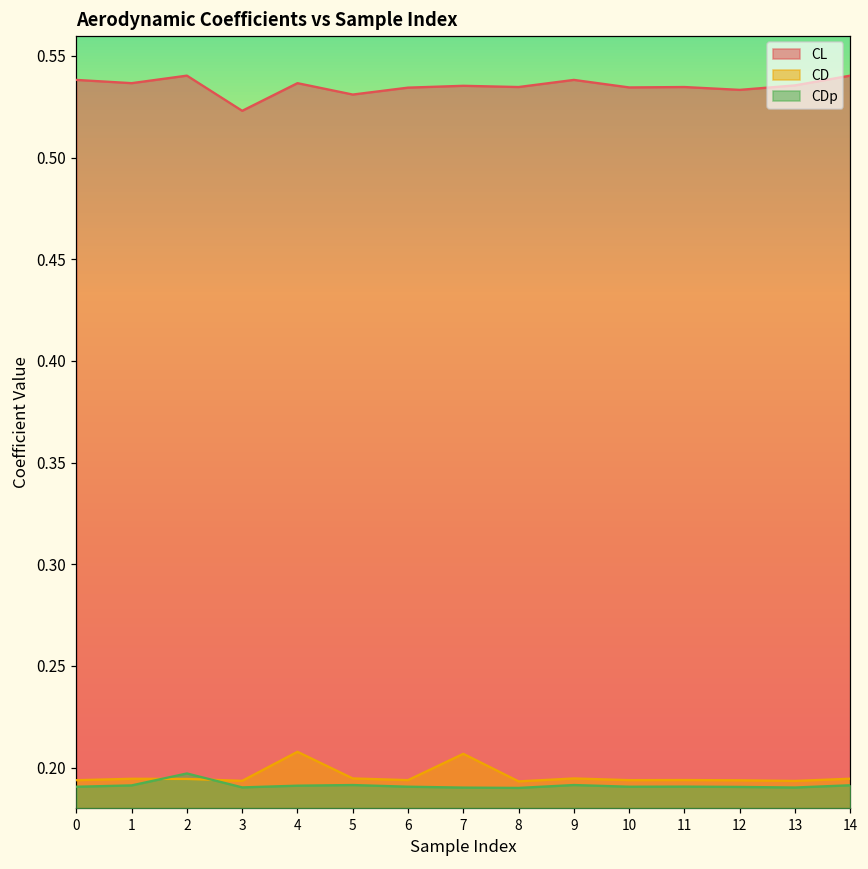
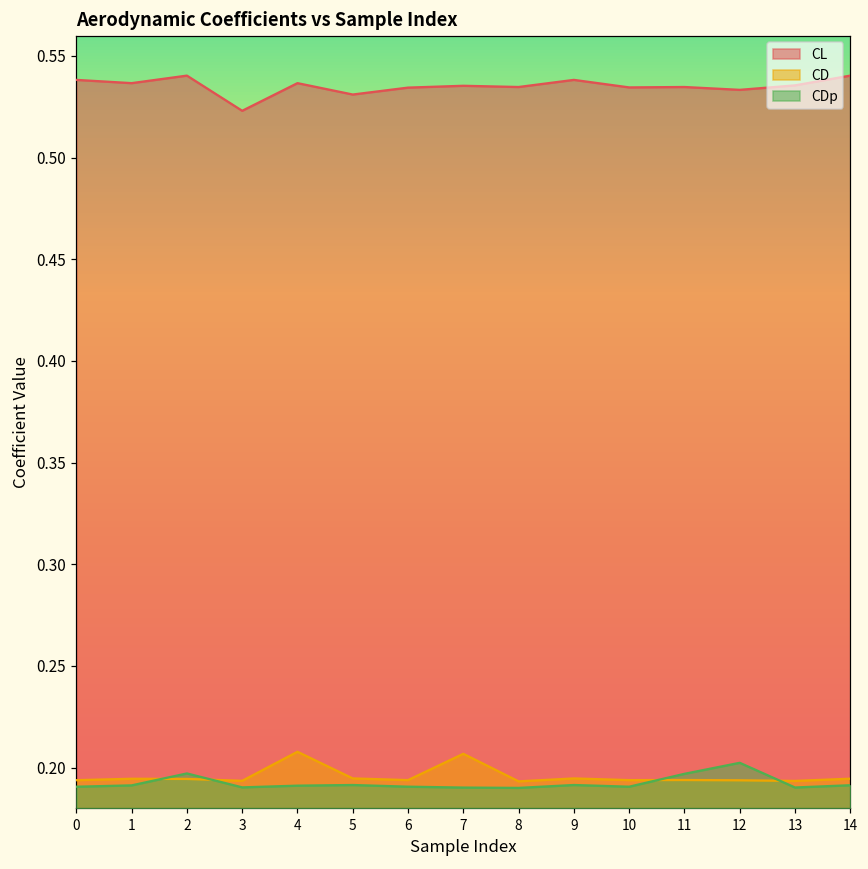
CDp, 11: 0.191 -> 0.197
CDp, 12: 0.190 -> 0.202
